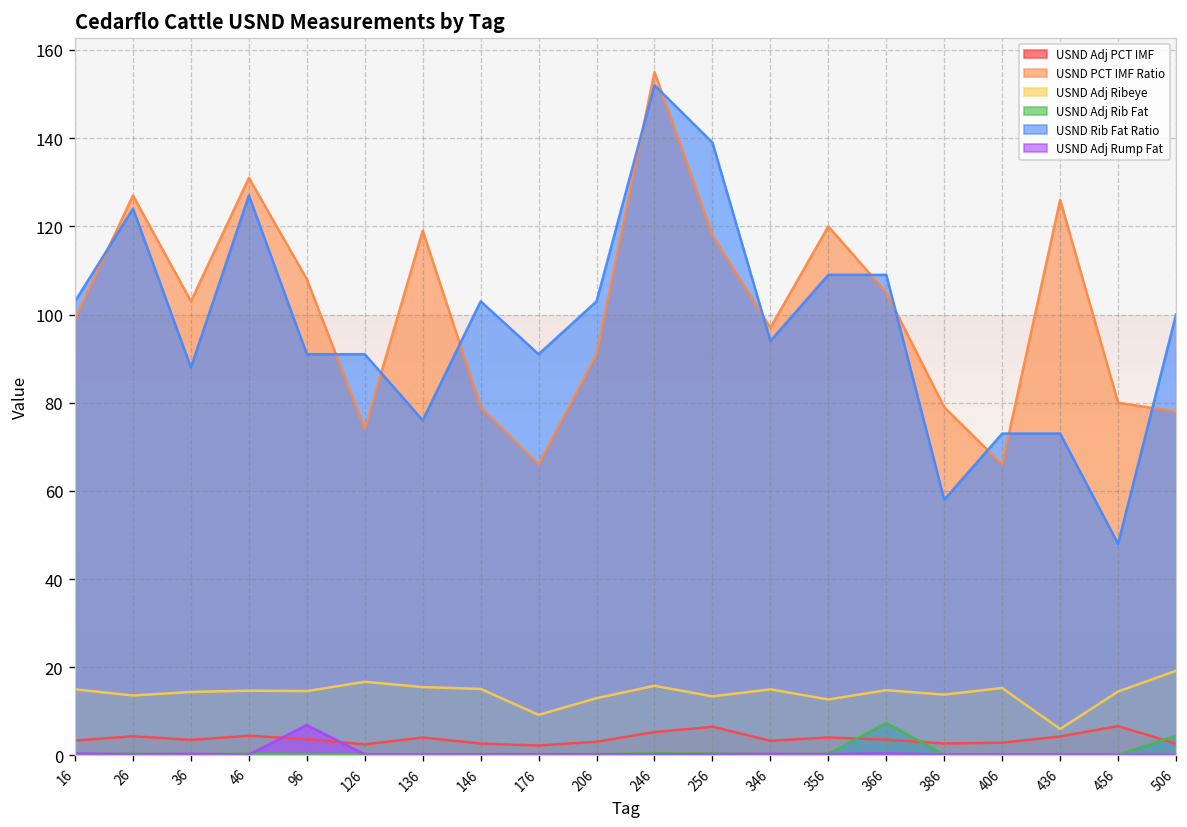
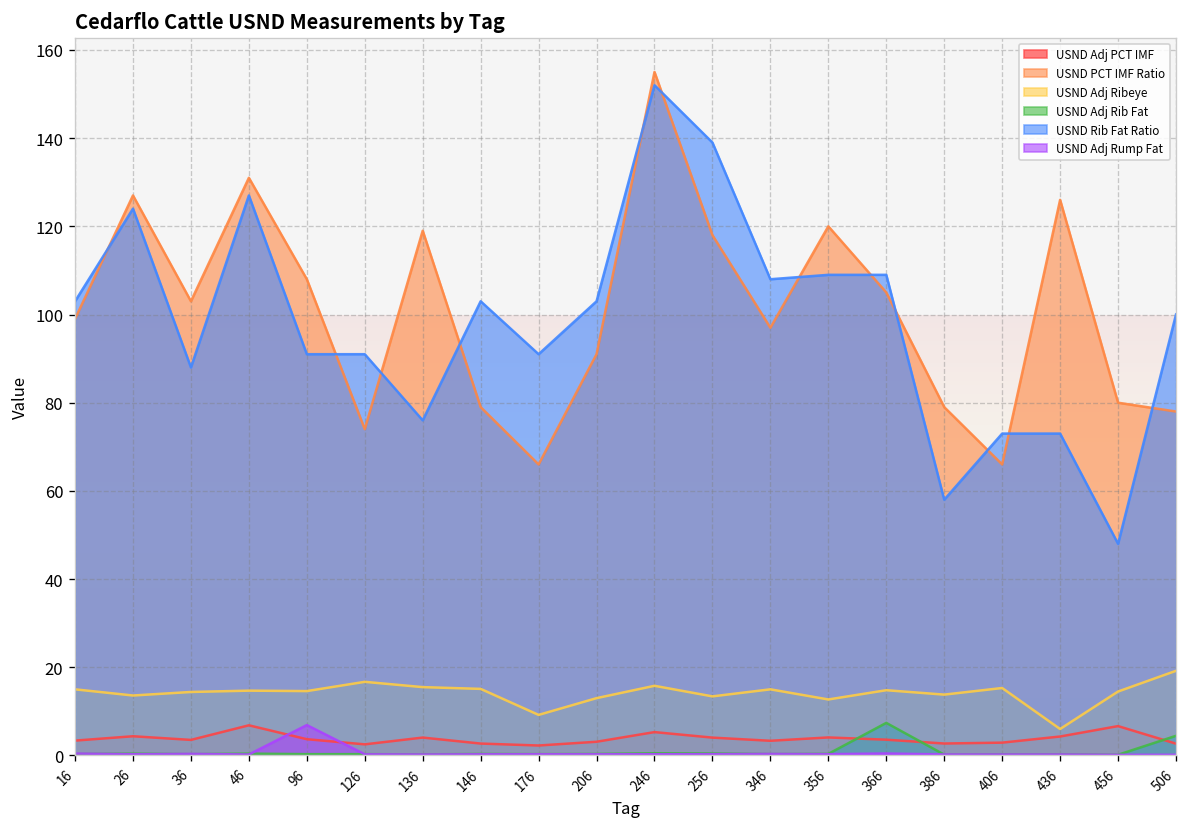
USND Adj PCT IMF, 46: 4 -> 7
USND Adj PCT IMF, 256: 7 -> 4
USND Rib Fat Ratio, 346: 94 -> 108
